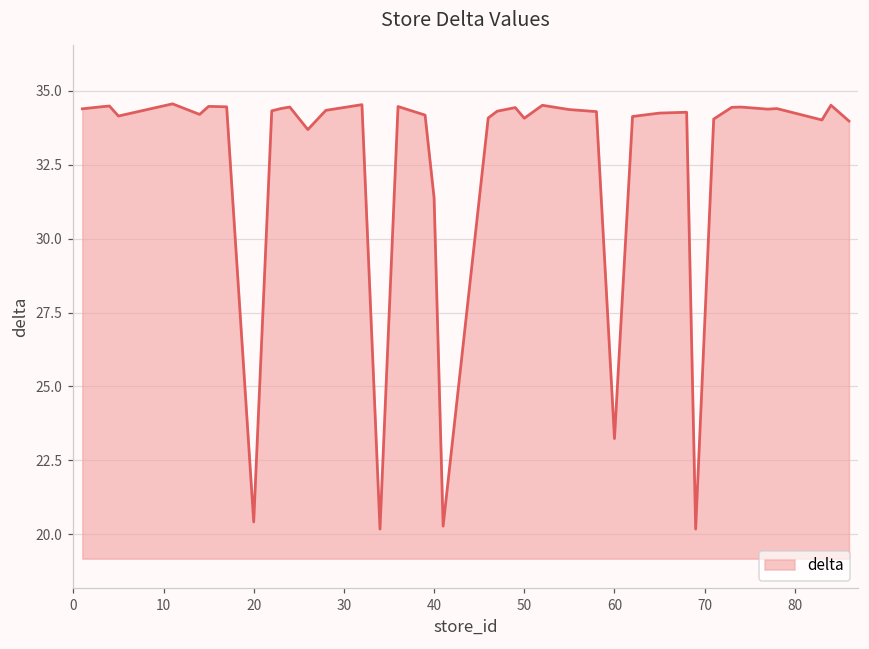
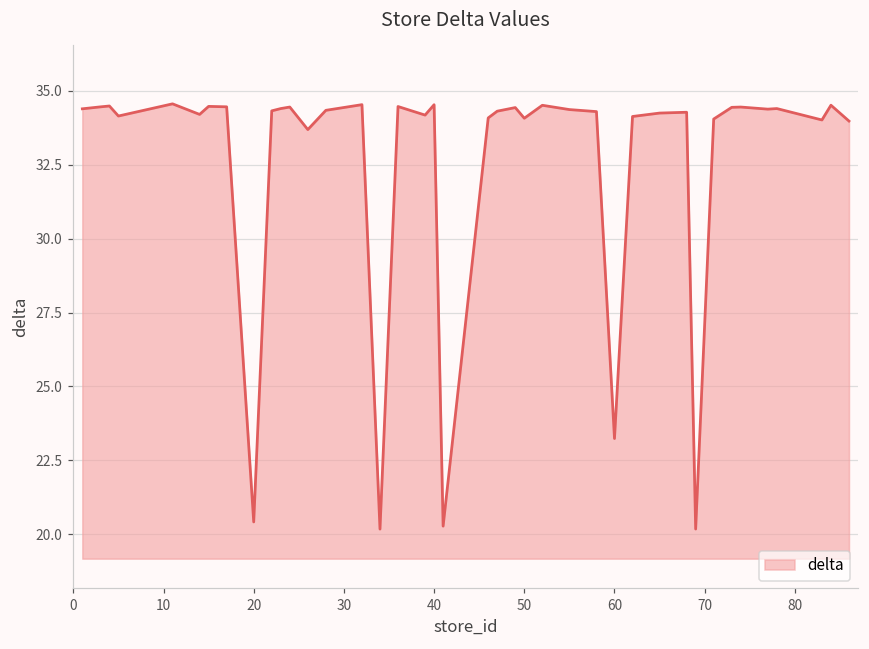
40: 31.4 -> 34.5
